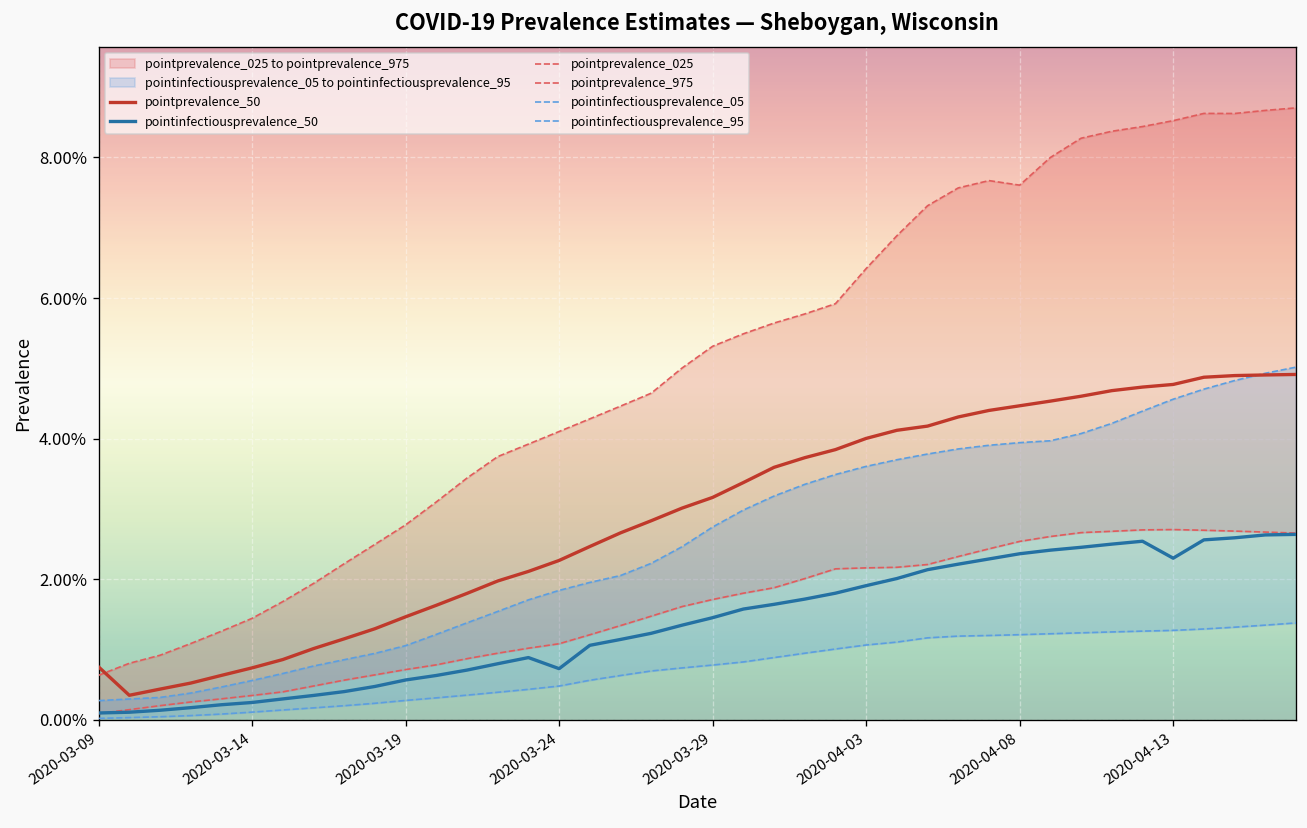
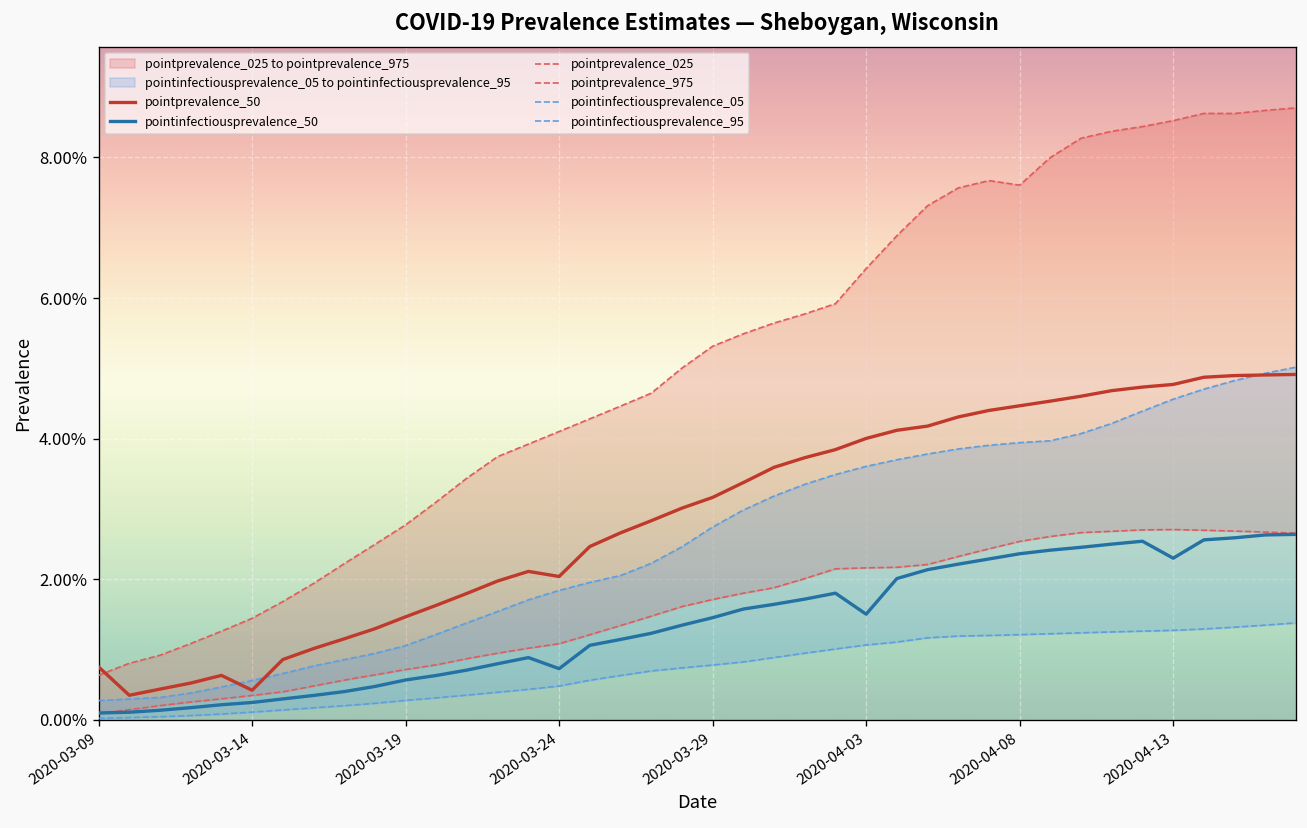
pointprevalence_50, 2020-03-14: 0.7% -> 0.4%
pointprevalence_50, 2020-03-24: 2.3% -> 2.0%
pointinfectiousprevalence_50, 2020-04-03: 1.9% -> 1.5%
